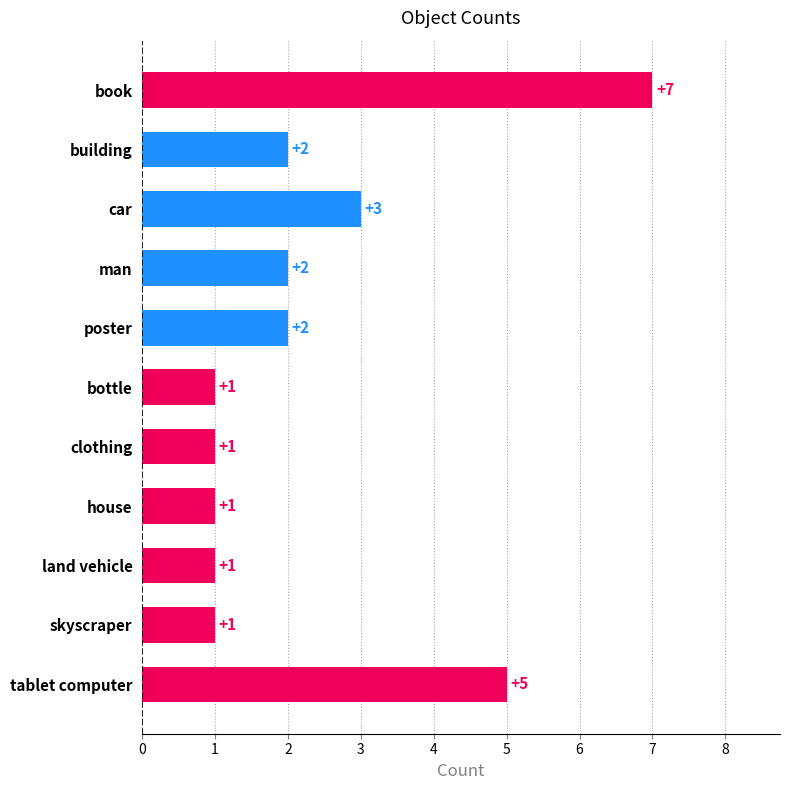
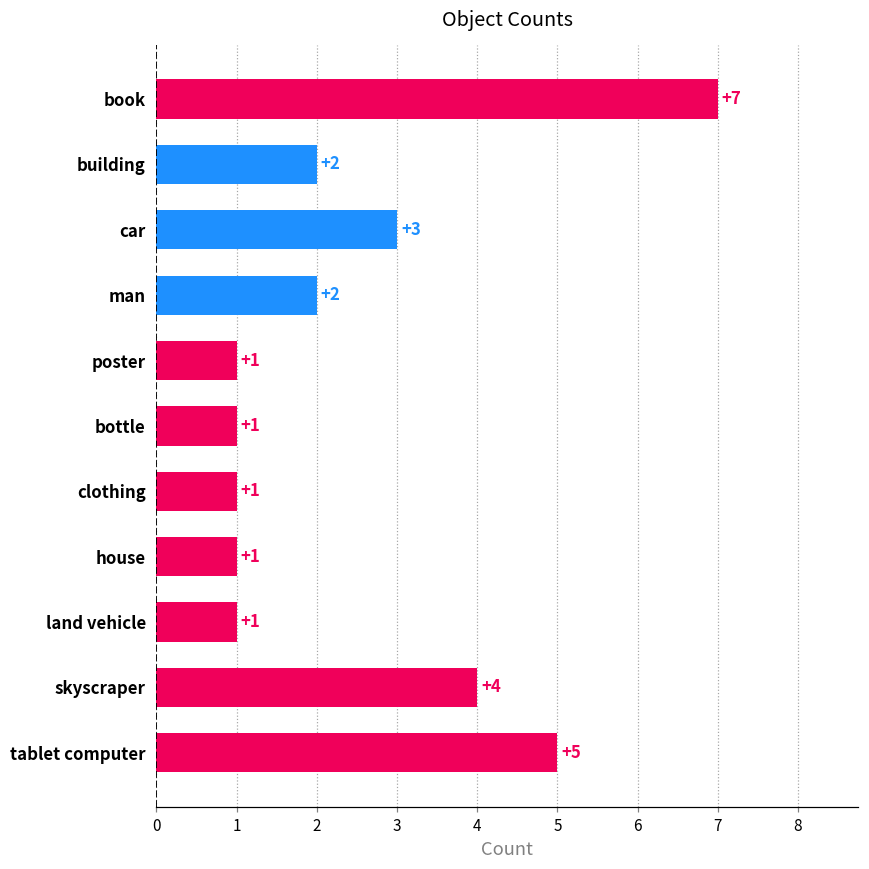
poster: +2 -> +1
skyscraper: +1 -> +4
